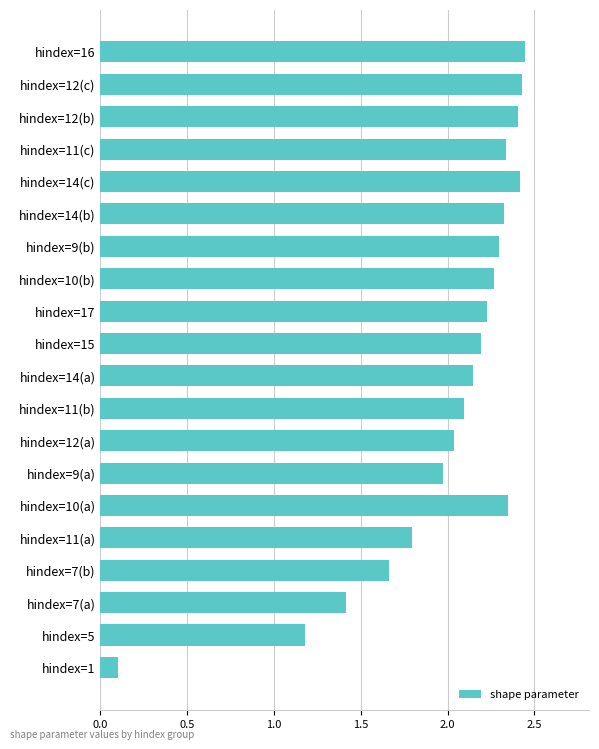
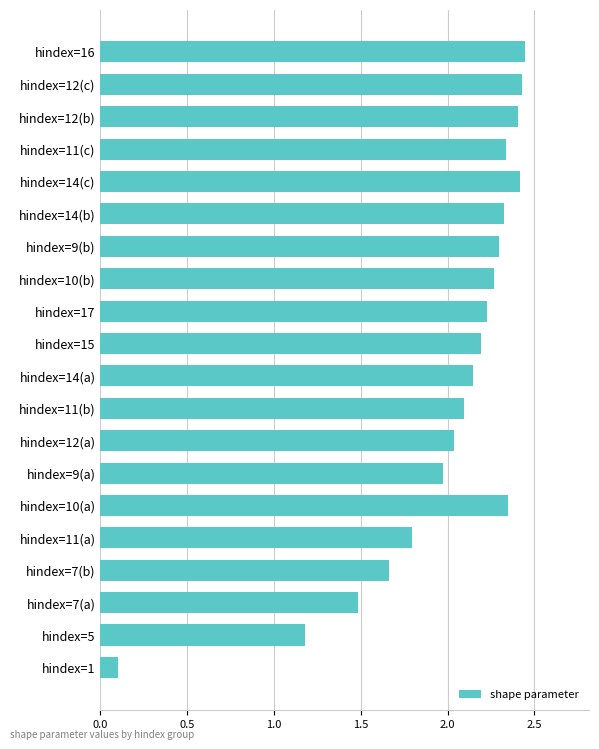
hindex=7(a): 1.42 -> 1.48
